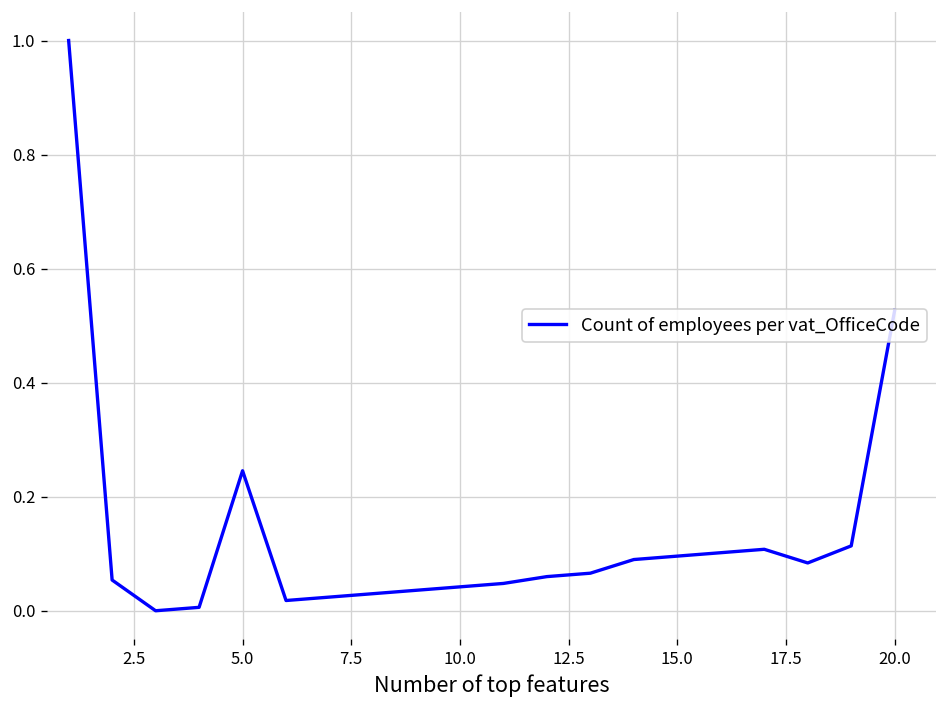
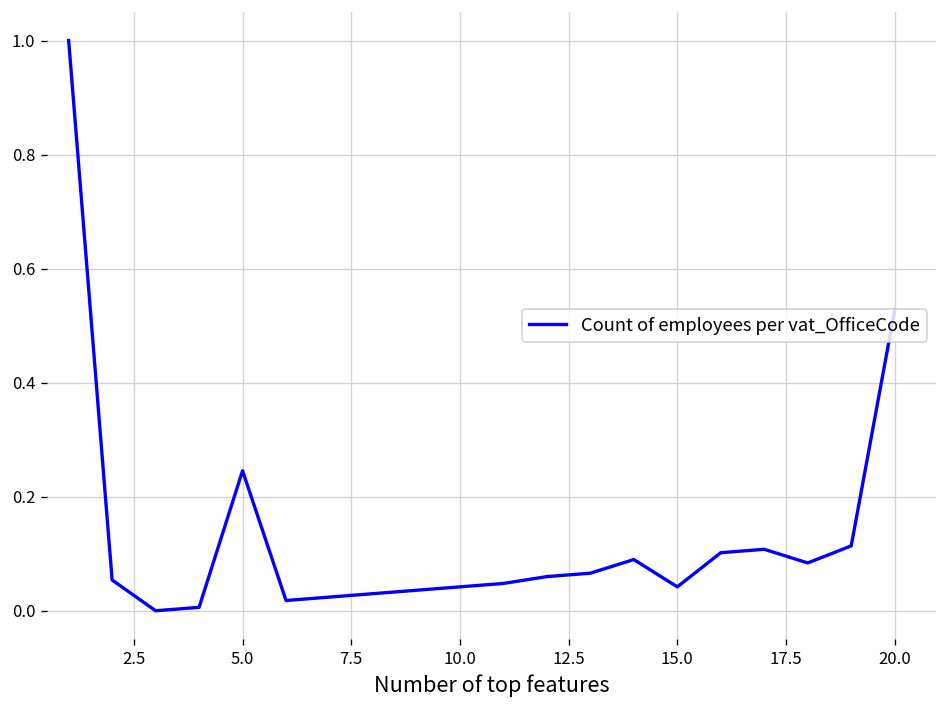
15.0: 0.10 -> 0.04
